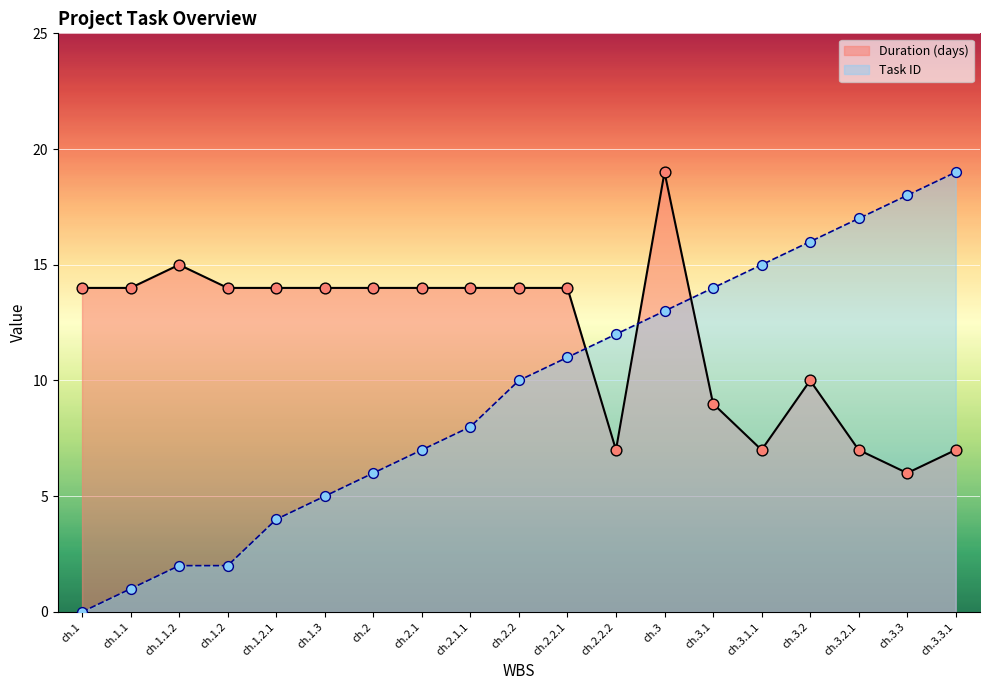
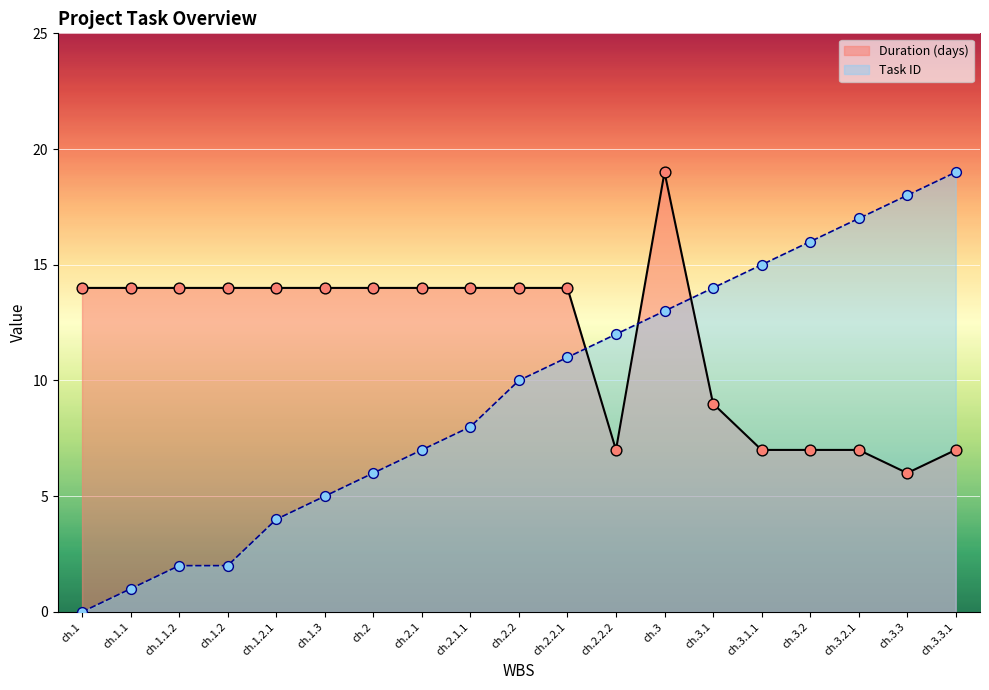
Duration (days), ch.1.1.2: 15 -> 14
Duration (days), ch.3.2: 10 -> 7
